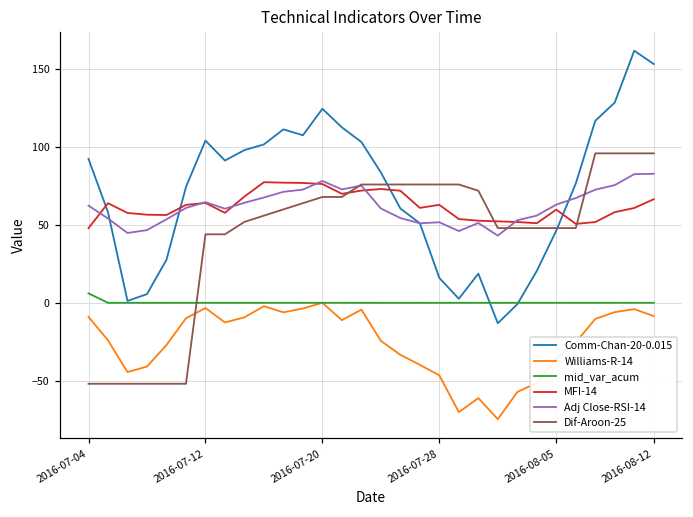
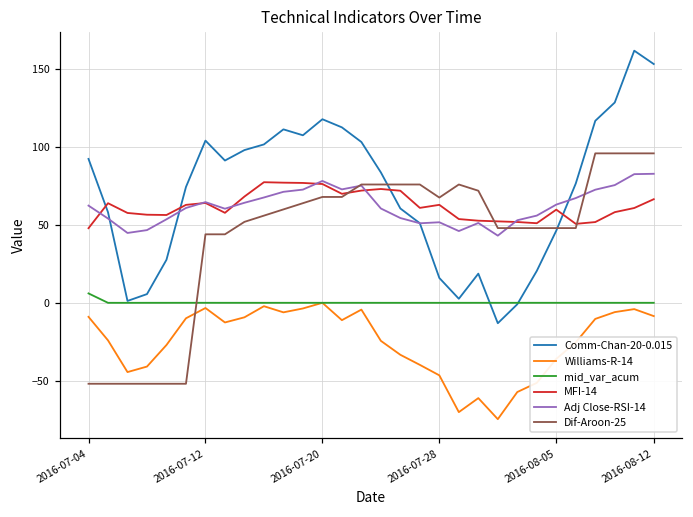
Comm-Chan-20-0.015, 2016-07-20: 125 -> 118
Dif-Aroon-25, 2016-07-28: 76 -> 68
